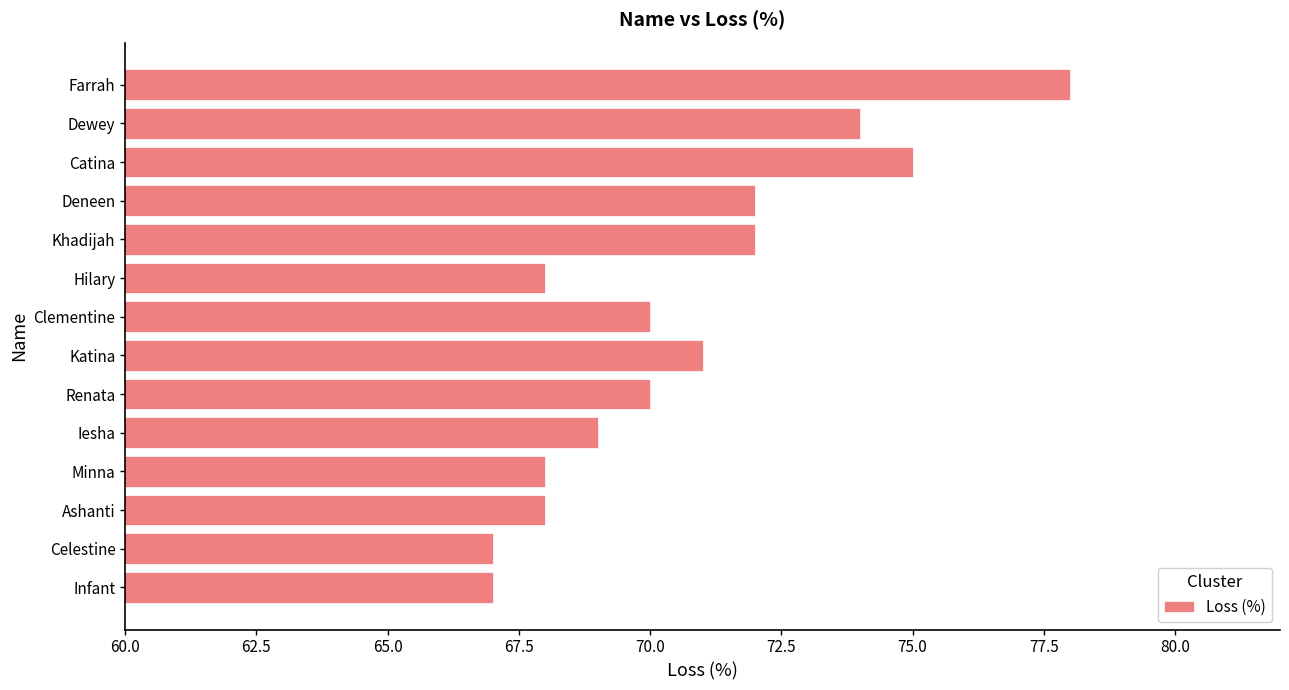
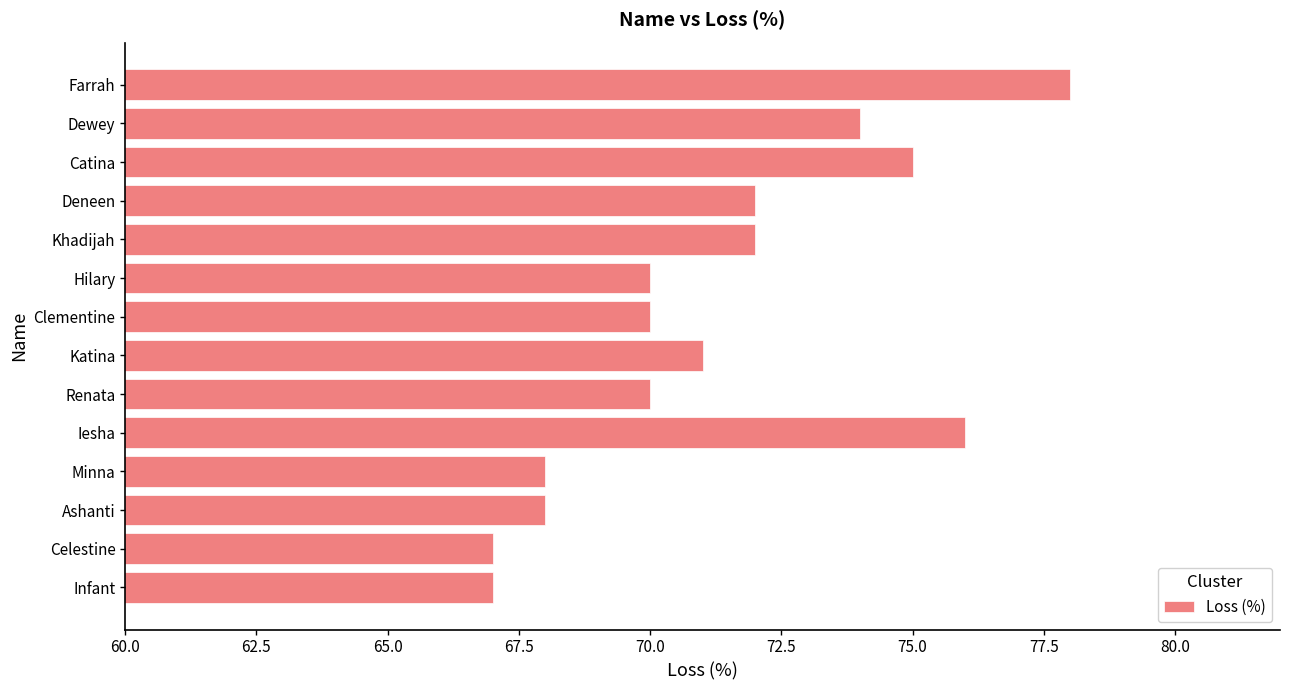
Hilary: 68 -> 70
Iesha: 69 -> 76
